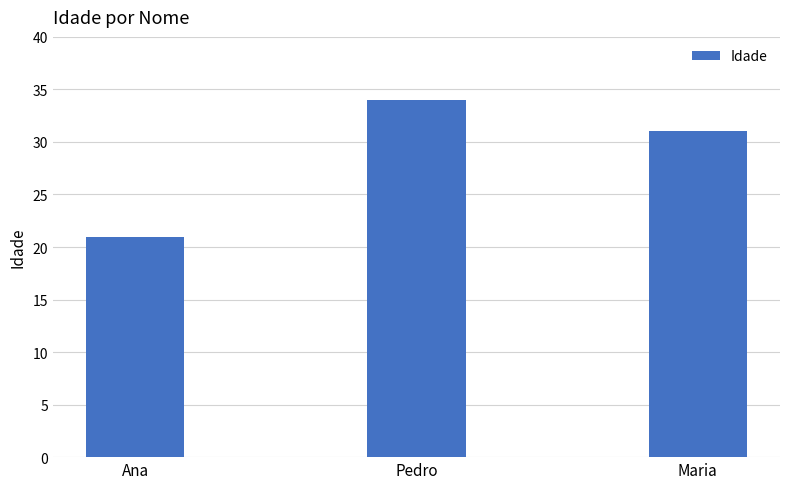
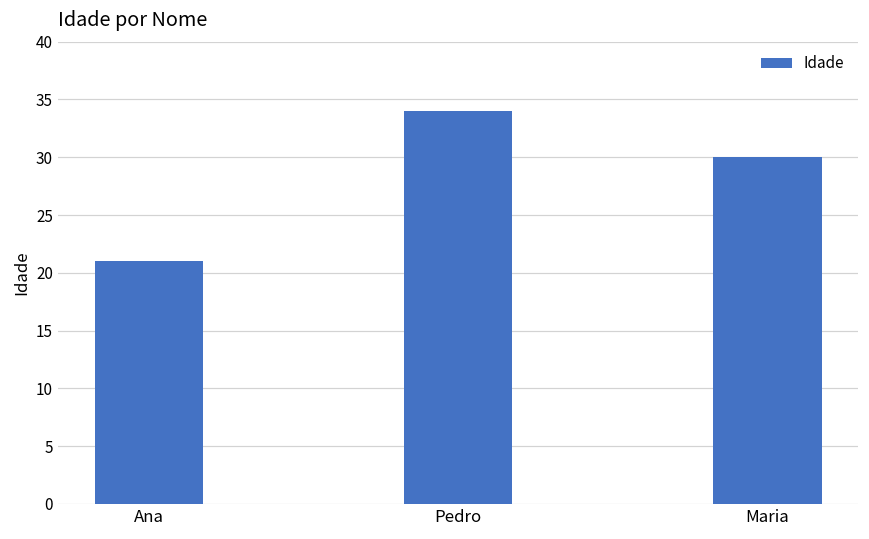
Maria: 31 -> 30
